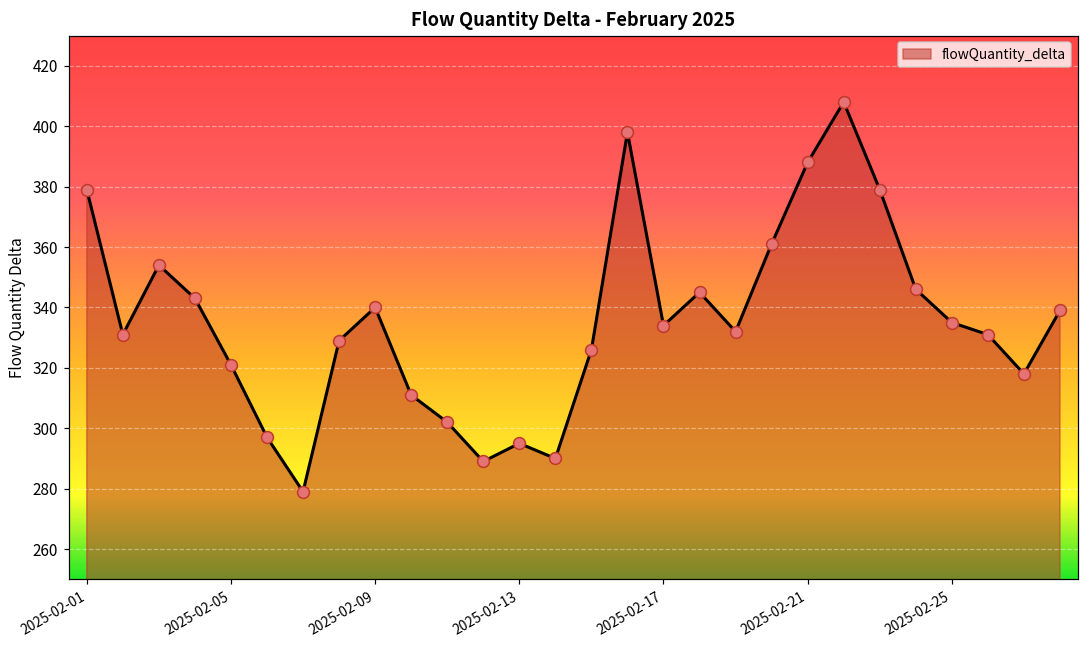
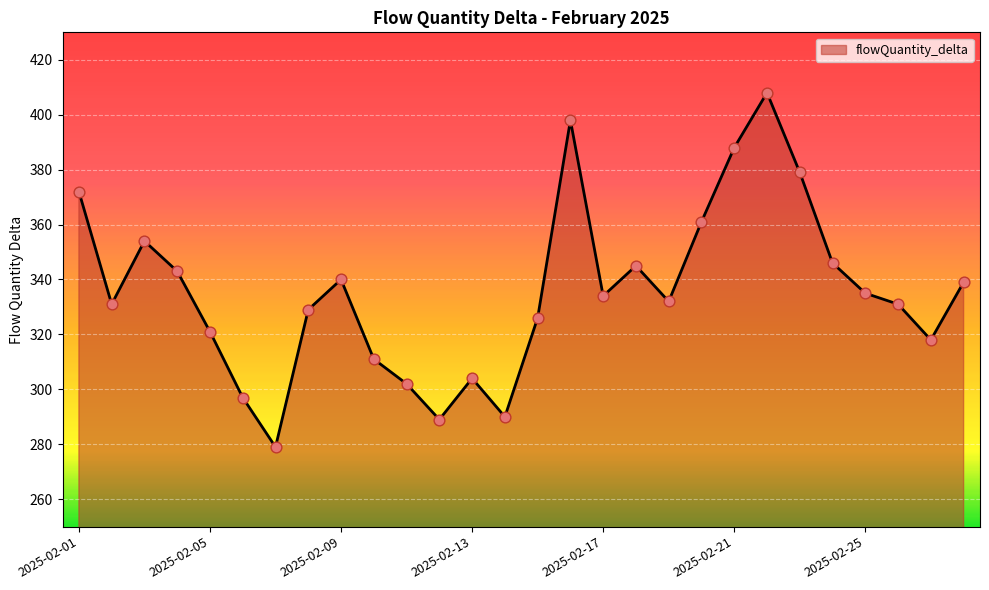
2025-02-01: 379 -> 372
2025-02-13: 295 -> 304
